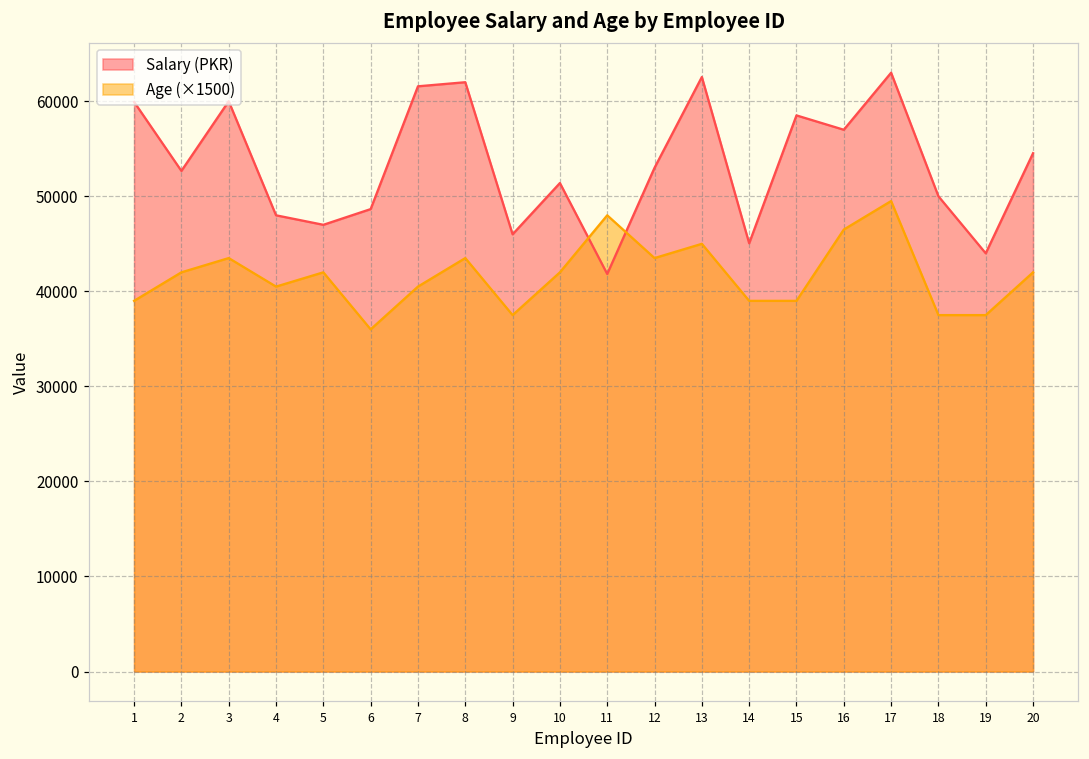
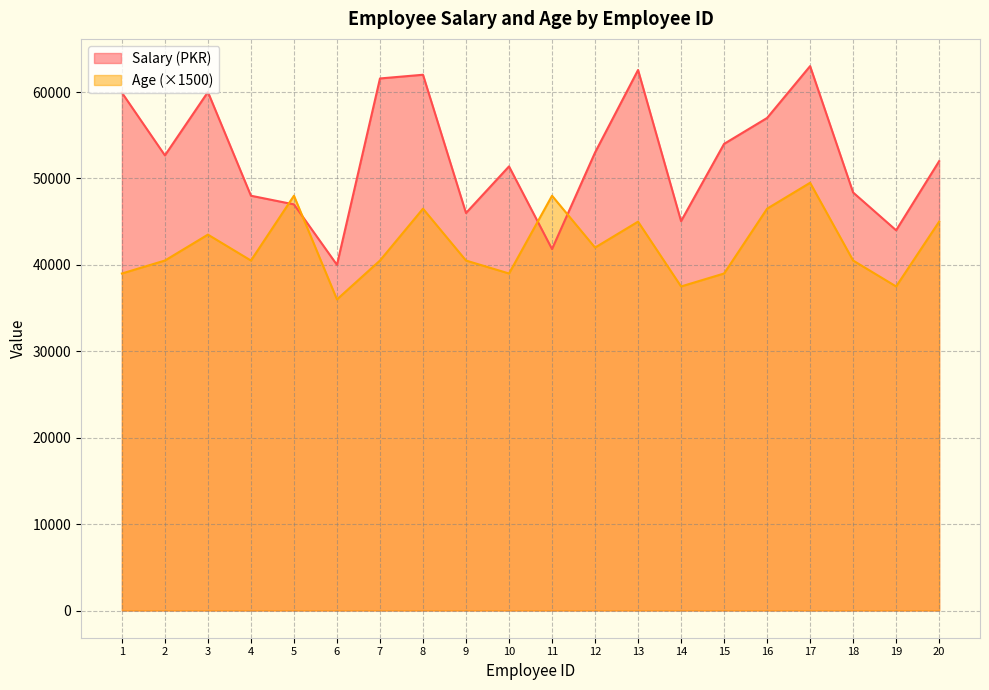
Age (×1500), 2: 42000 -> 41000
Age (×1500), 5: 42000 -> 48000
Salary (PKR), 6: 49000 -> 40000
Age (×1500), 8: 44000 -> 47000
Age (×1500), 9: 38000 -> 41000
Age (×1500), 10: 42000 -> 39000
Age (×1500), 12: 44000 -> 42000
Age (×1500), 14: 39000 -> 38000
Salary (PKR), 15: 59000 -> 54000
Salary (PKR), 18: 50000 -> 48000
Age (×1500), 18: 38000 -> 41000
Salary (PKR), 20: 55000 -> 52000
Age (×1500), 20: 42000 -> 45000
